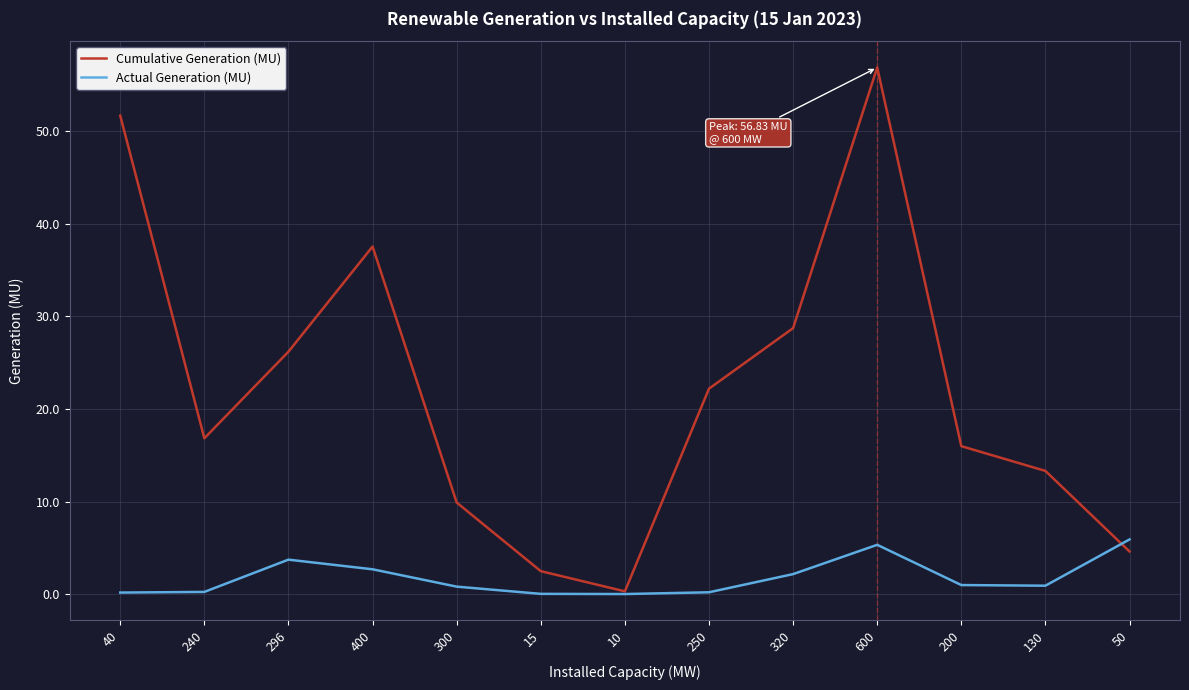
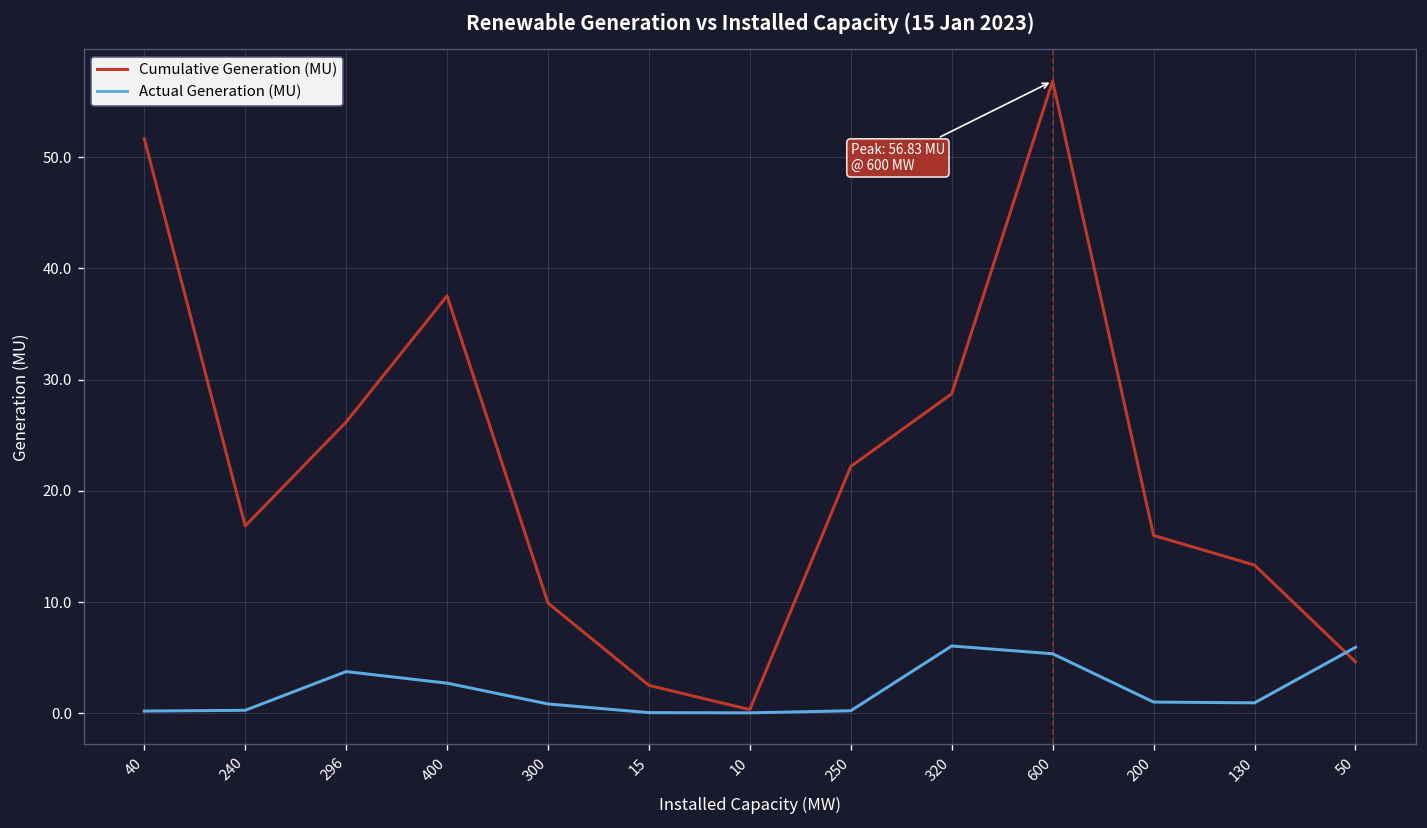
Actual Generation (MU), 320: 2 -> 6
